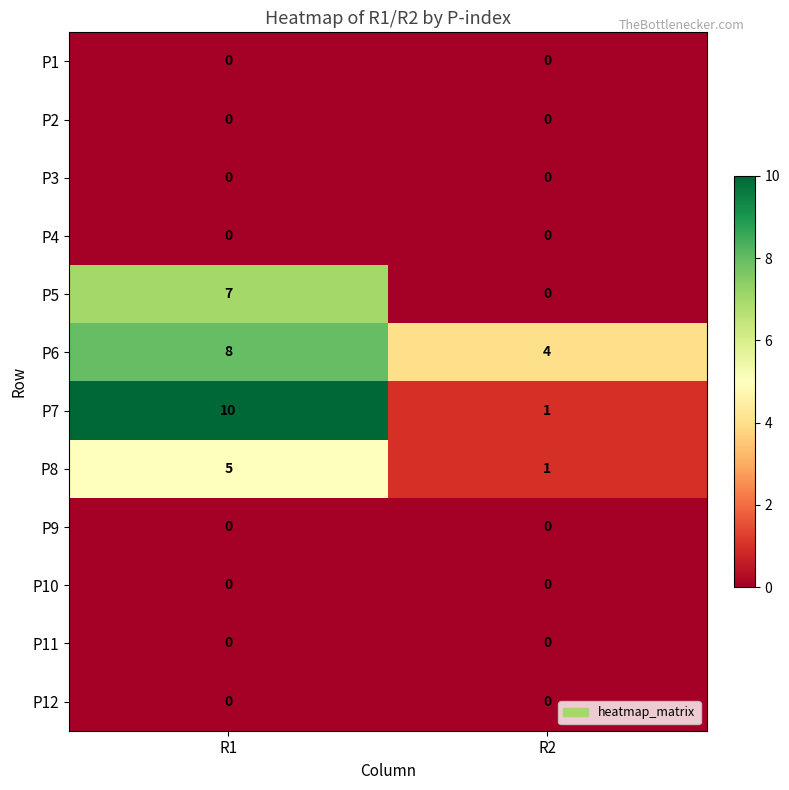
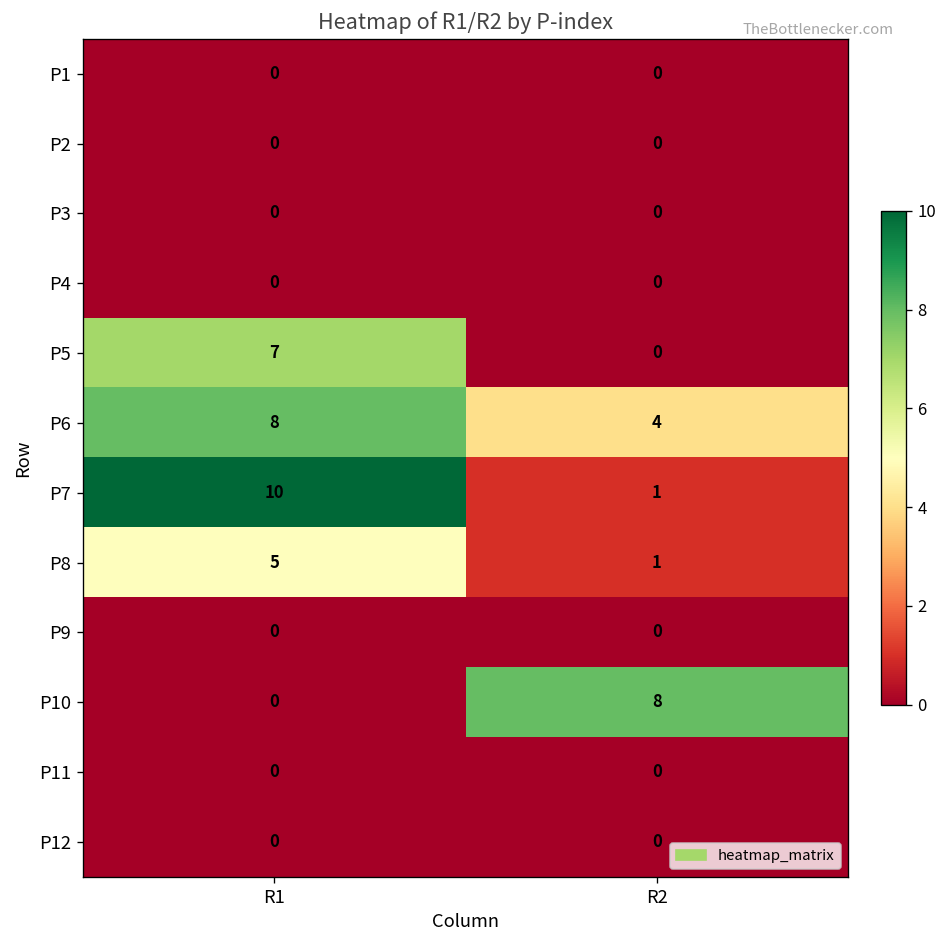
P10, R2: 0 -> 8
